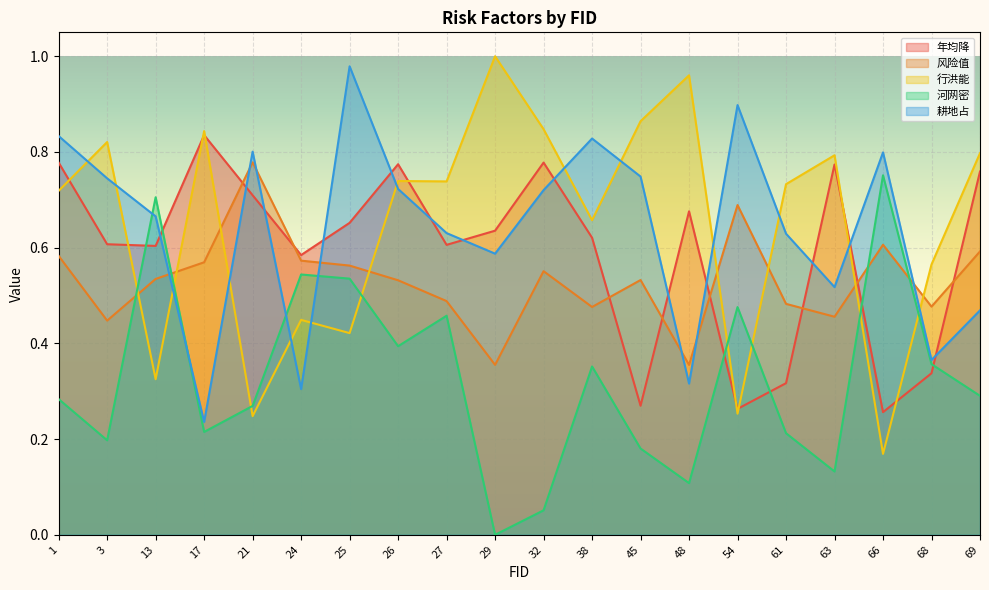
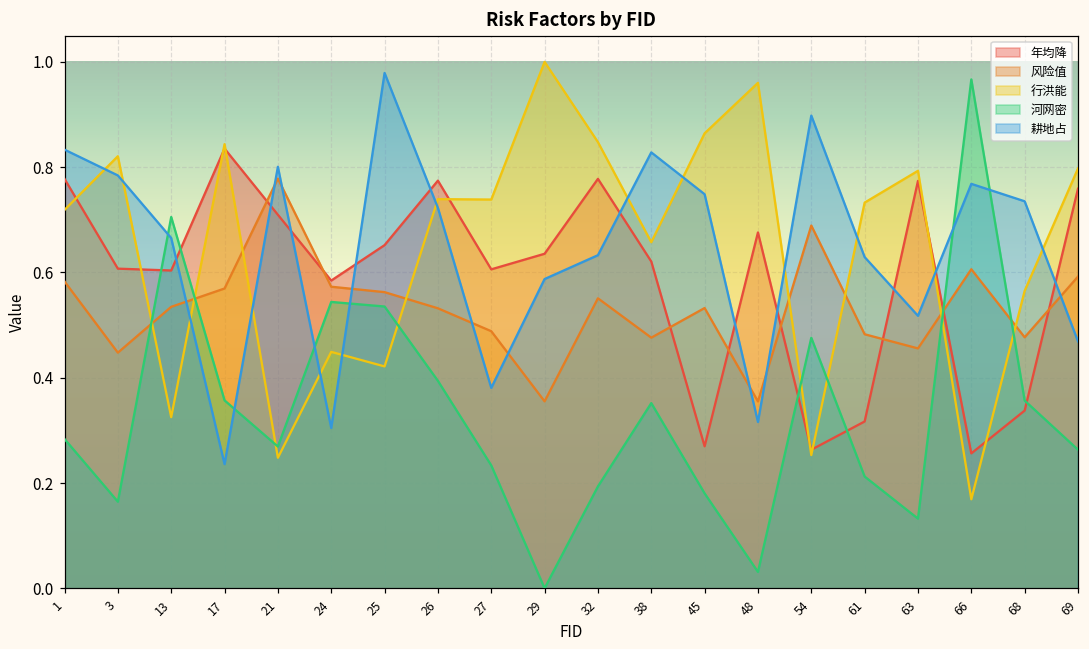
河网密, 3: 0.20 -> 0.16
耕地占, 3: 0.74 -> 0.78
河网密, 17: 0.22 -> 0.36
河网密, 27: 0.46 -> 0.23
耕地占, 27: 0.63 -> 0.38
河网密, 32: 0.05 -> 0.19
耕地占, 32: 0.72 -> 0.63
河网密, 48: 0.11 -> 0.03
河网密, 66: 0.75 -> 0.97
耕地占, 66: 0.80 -> 0.77
耕地占, 68: 0.37 -> 0.74
河网密, 69: 0.29 -> 0.26
